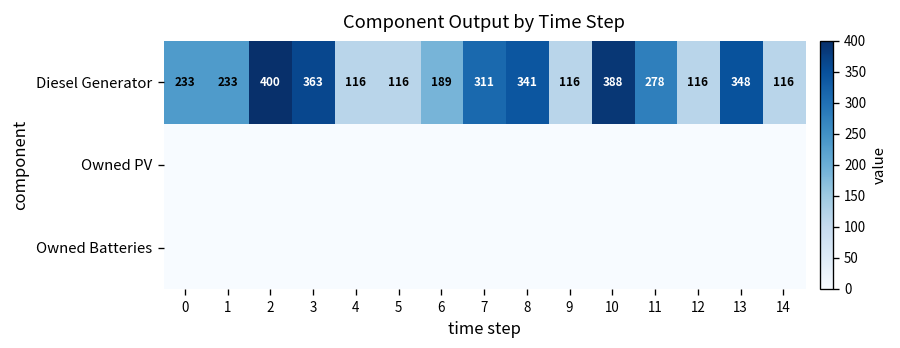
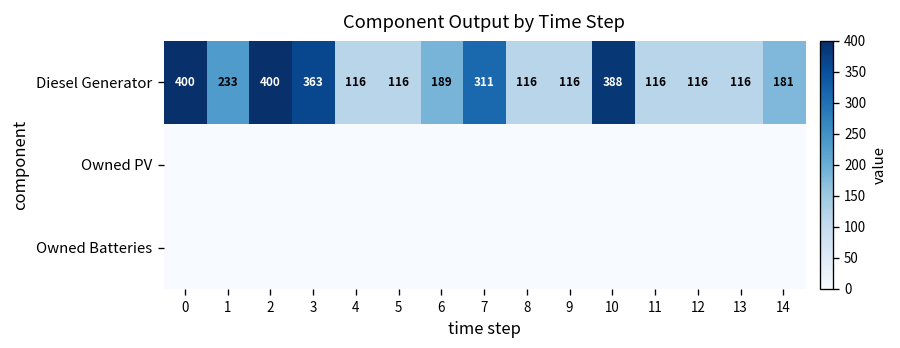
Diesel Generator, 0: 233 -> 400
Diesel Generator, 8: 341 -> 116
Diesel Generator, 11: 278 -> 116
Diesel Generator, 13: 348 -> 116
Diesel Generator, 14: 116 -> 181
